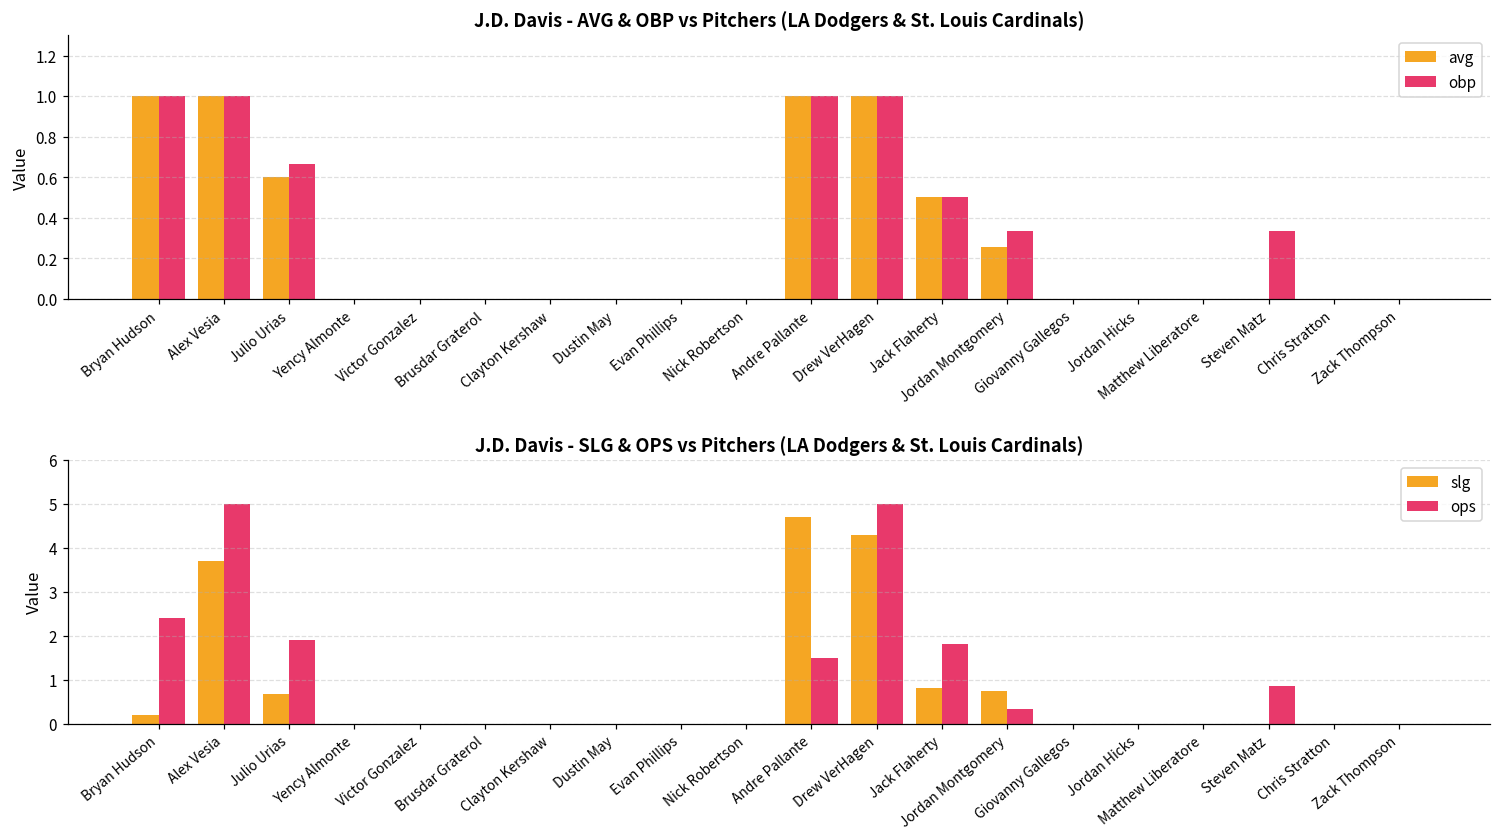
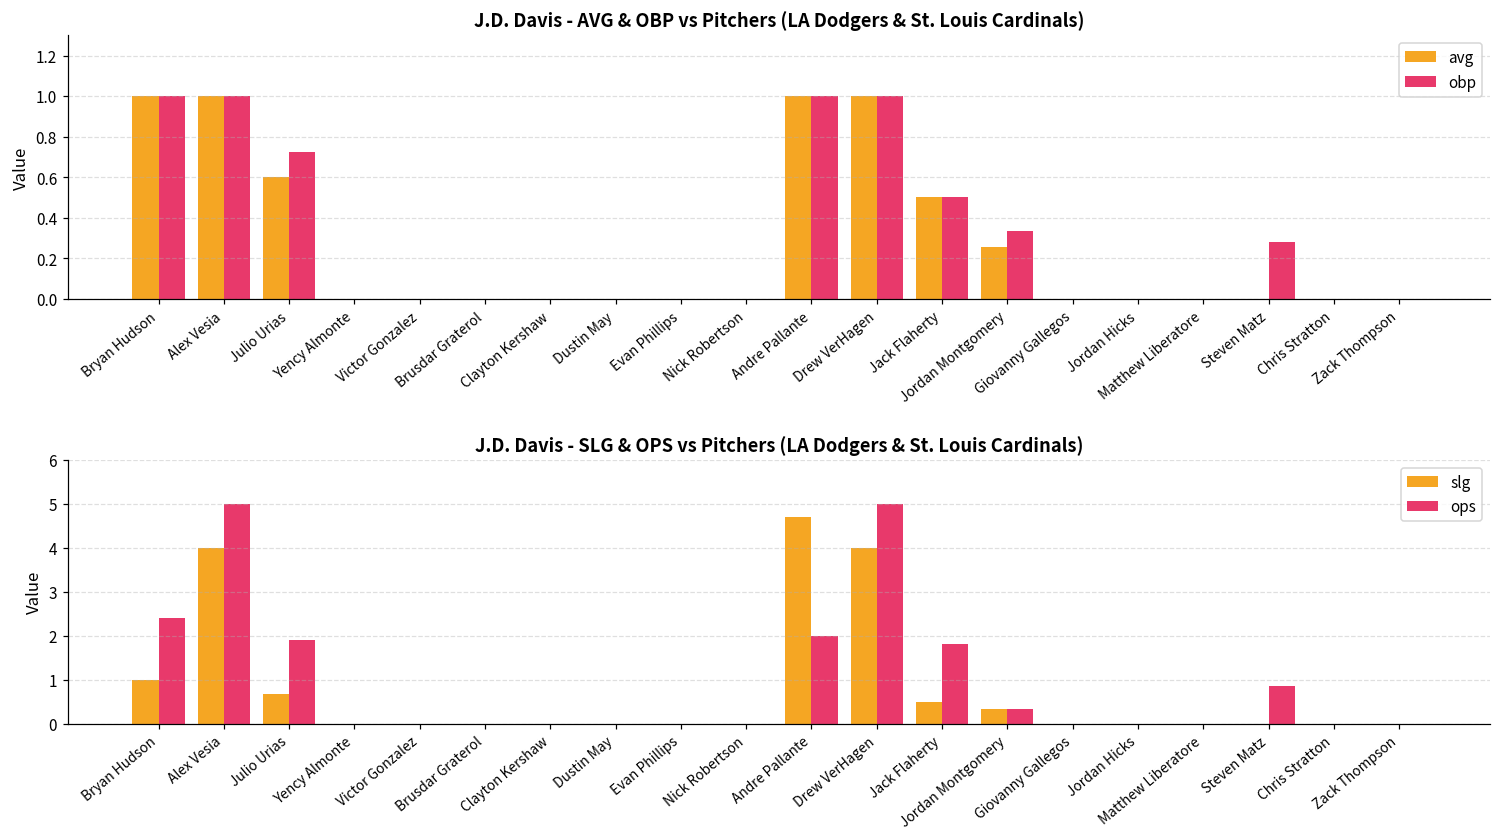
J.D. Davis - AVG & OBP vs Pitchers (LA Dodgers & St. Louis Cardinals), obp, Julio Urias: 0.67 -> 0.73
J.D. Davis - AVG & OBP vs Pitchers (LA Dodgers & St. Louis Cardinals), obp, Steven Matz: 0.33 -> 0.28
J.D. Davis - SLG & OPS vs Pitchers (LA Dodgers & St. Louis Cardinals), slg, Bryan Hudson: 0.2 -> 1.0
J.D. Davis - SLG & OPS vs Pitchers (LA Dodgers & St. Louis Cardinals), slg, Alex Vesia: 3.7 -> 4.0
J.D. Davis - SLG & OPS vs Pitchers (LA Dodgers & St. Louis Cardinals), ops, Andre Pallante: 1.5 -> 2.0
J.D. Davis - SLG & OPS vs Pitchers (LA Dodgers & St. Louis Cardinals), slg, Drew VerHagen: 4.3 -> 4.0
J.D. Davis - SLG & OPS vs Pitchers (LA Dodgers & St. Louis Cardinals), slg, Jack Flaherty: 0.8 -> 0.5
J.D. Davis - SLG & OPS vs Pitchers (LA Dodgers & St. Louis Cardinals), slg, Jordan Montgomery: 0.7 -> 0.3
